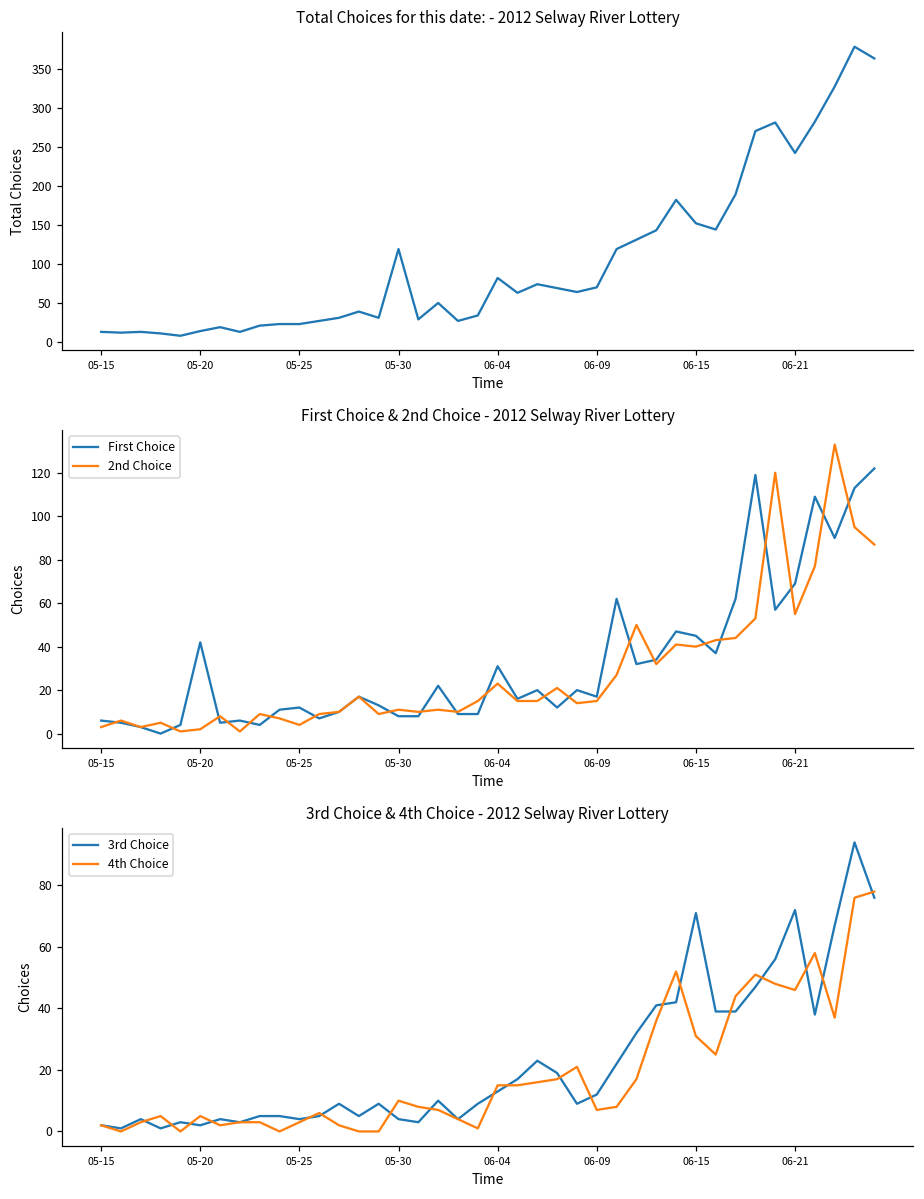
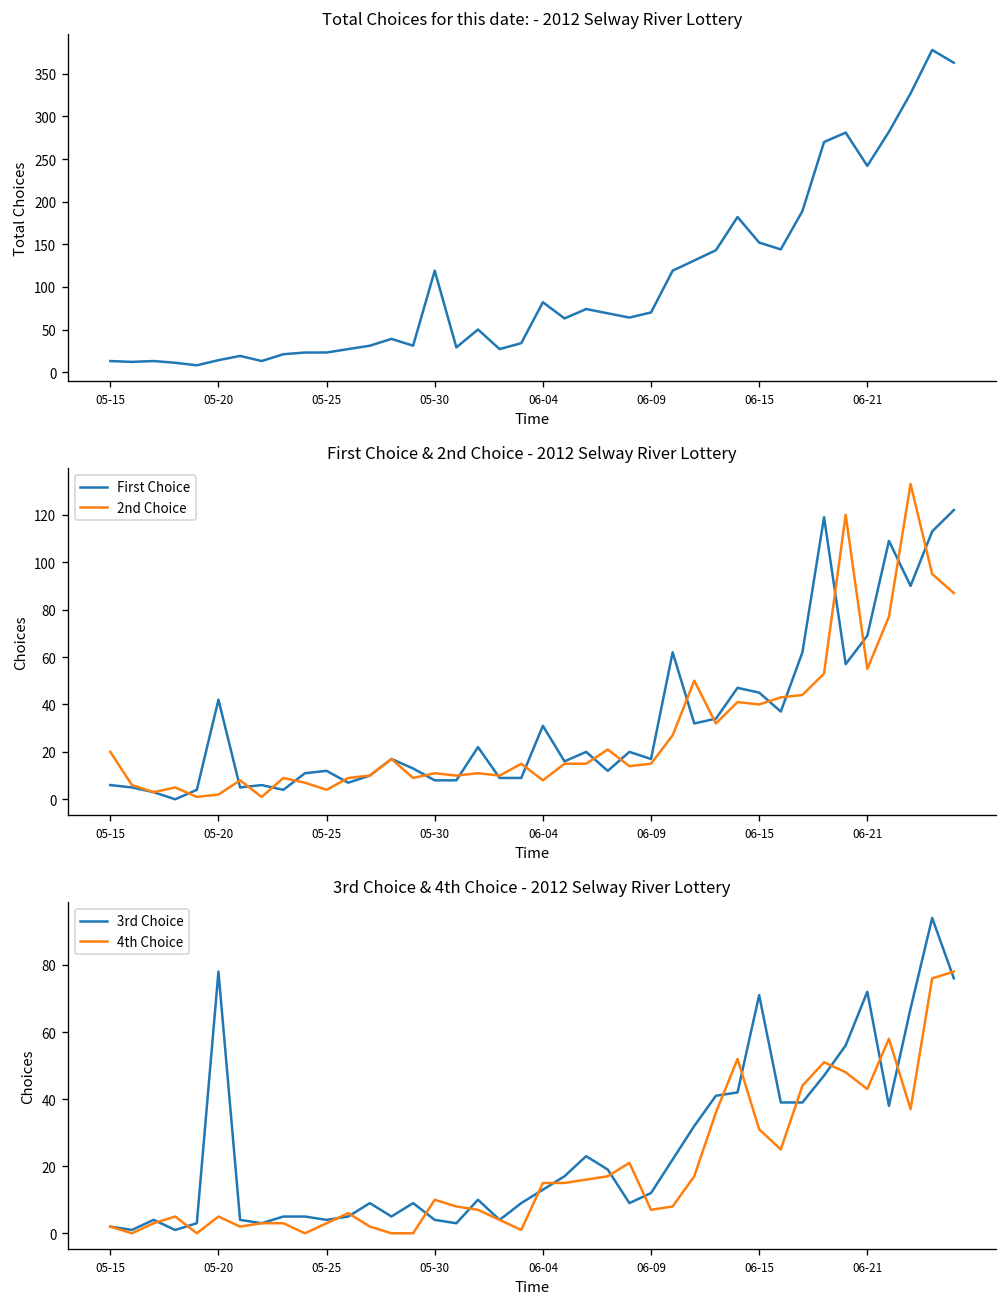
First Choice & 2nd Choice - 2012 Selway River Lottery, 2nd Choice, 05-15: 3 -> 20
First Choice & 2nd Choice - 2012 Selway River Lottery, 2nd Choice, 06-04: 23 -> 8
3rd Choice & 4th Choice - 2012 Selway River Lottery, 3rd Choice, 05-20: 2 -> 78
3rd Choice & 4th Choice - 2012 Selway River Lottery, 4th Choice, 06-21: 46 -> 43
